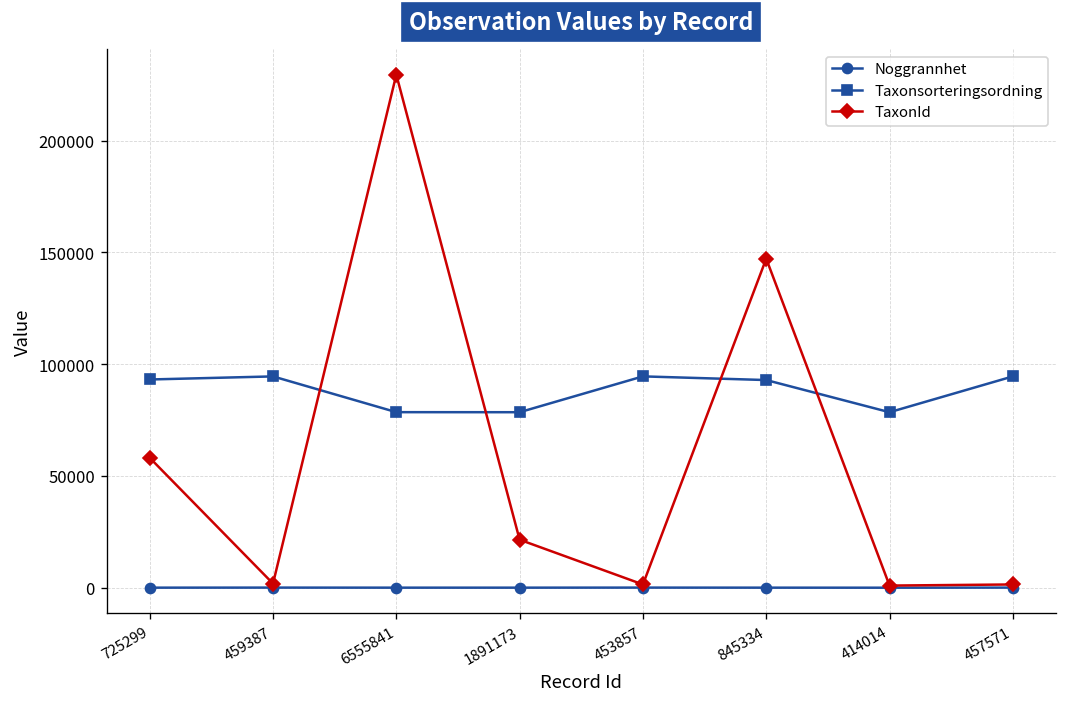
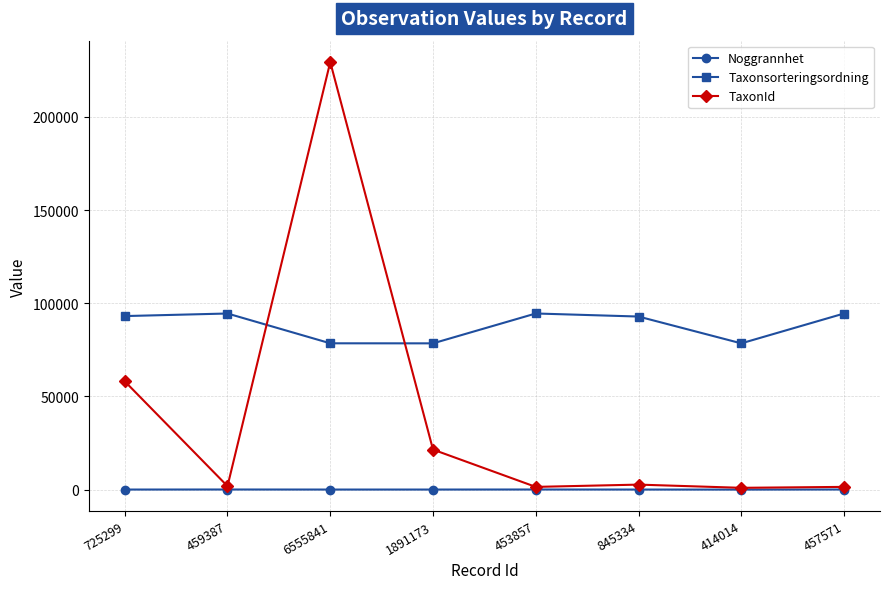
TaxonId, 845334: 147000 -> 3000
